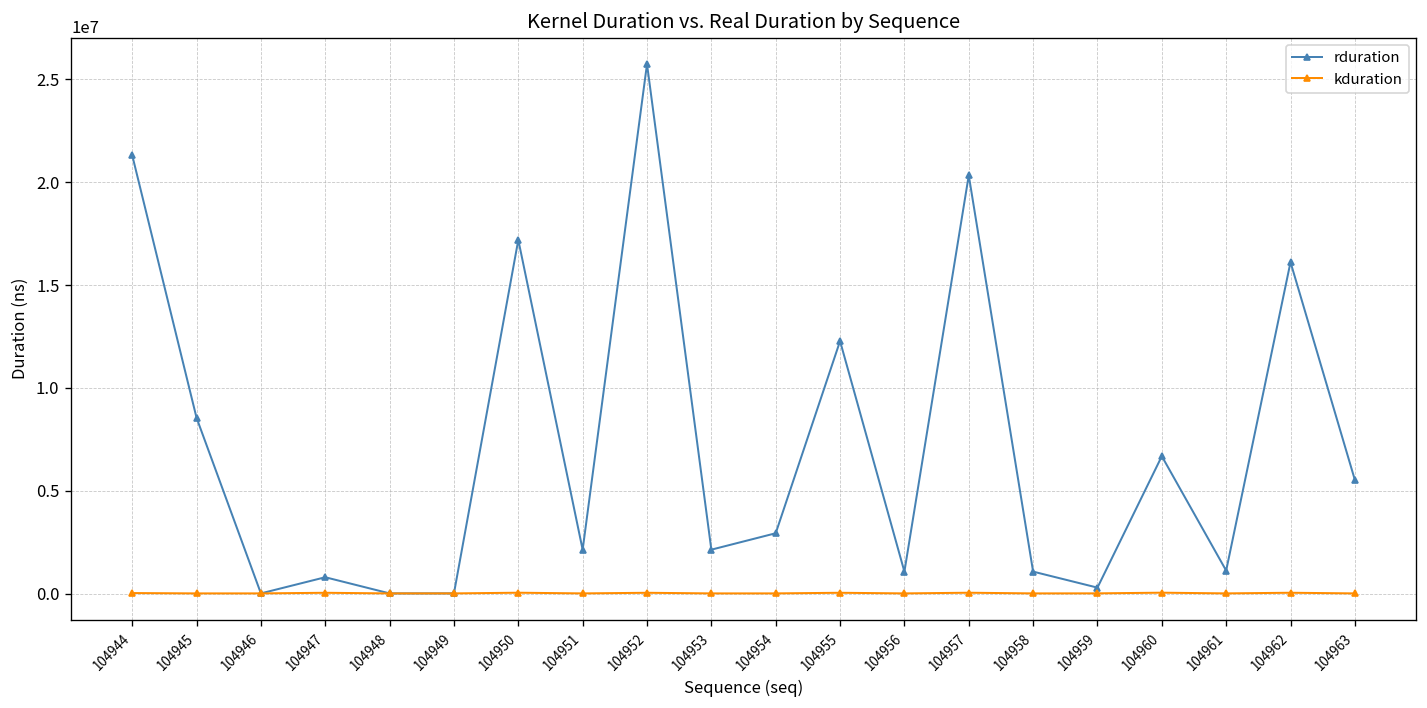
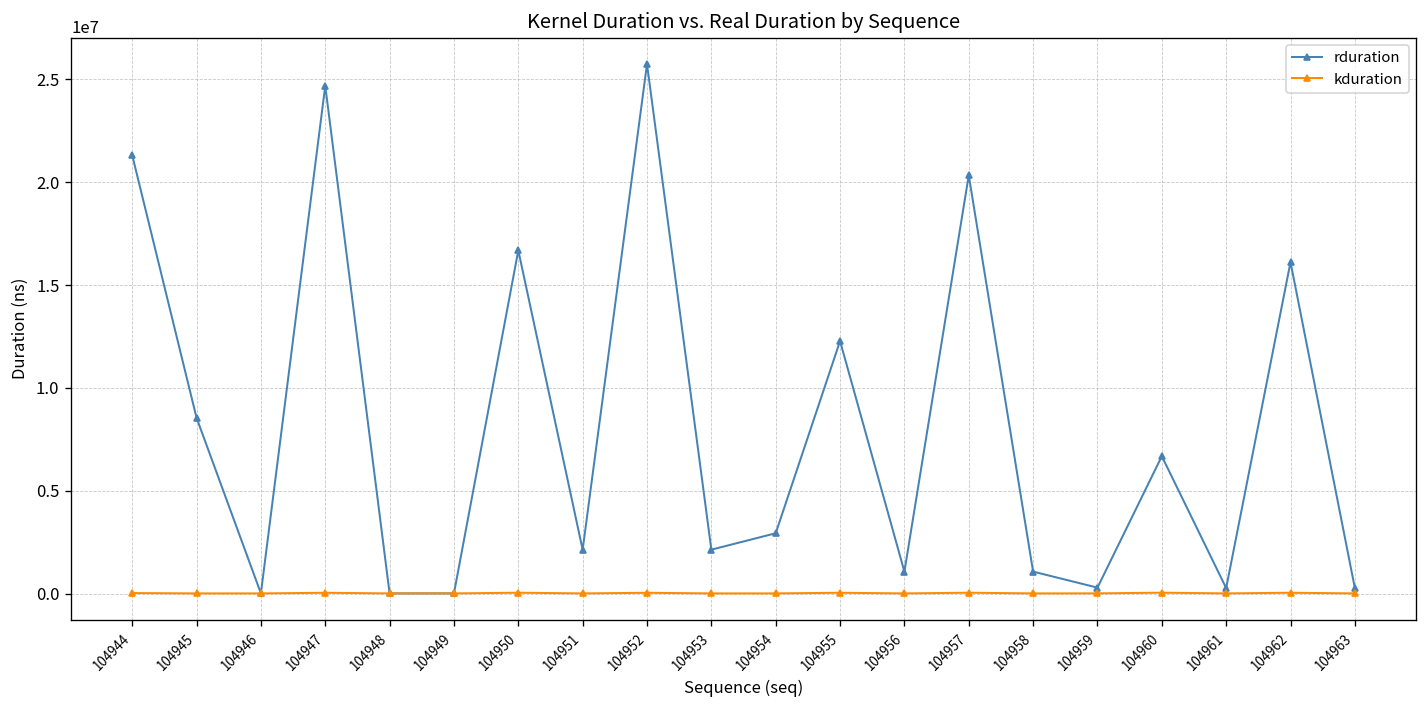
rduration, 104947: 800000 -> 24700000
rduration, 104950: 17200000 -> 16700000
rduration, 104961: 1100000 -> 300000
rduration, 104963: 5500000 -> 300000
